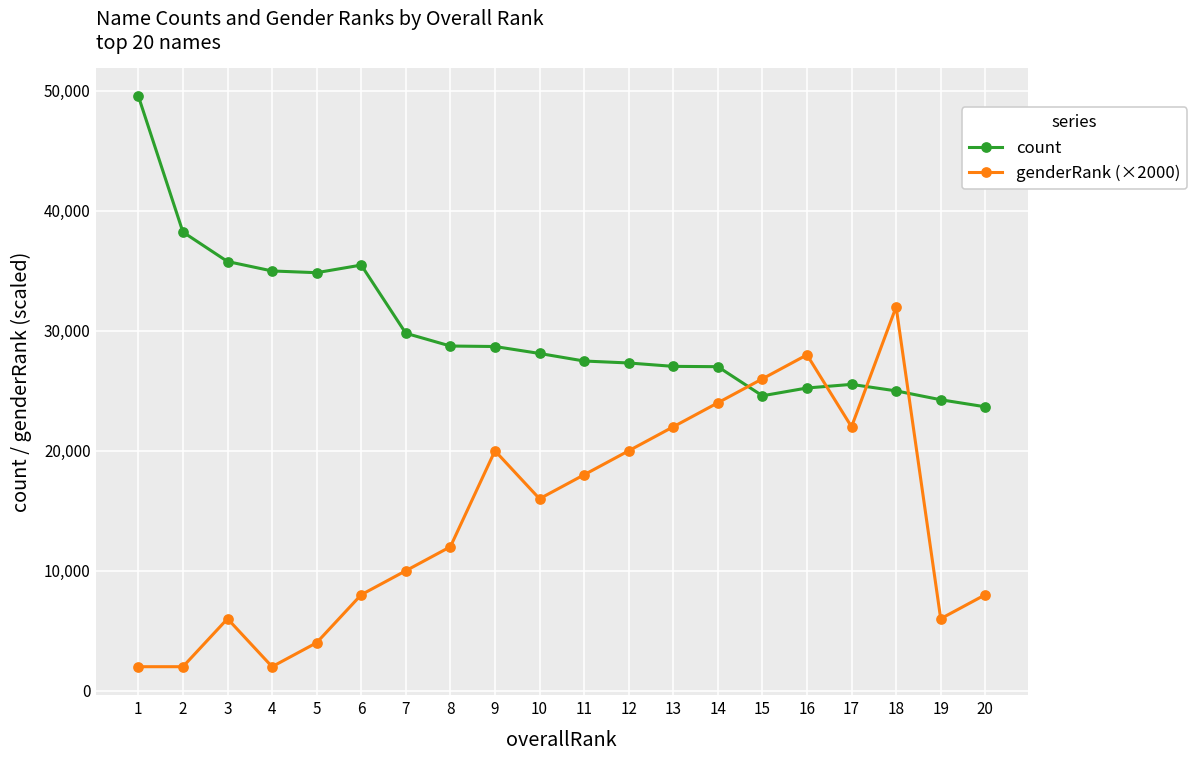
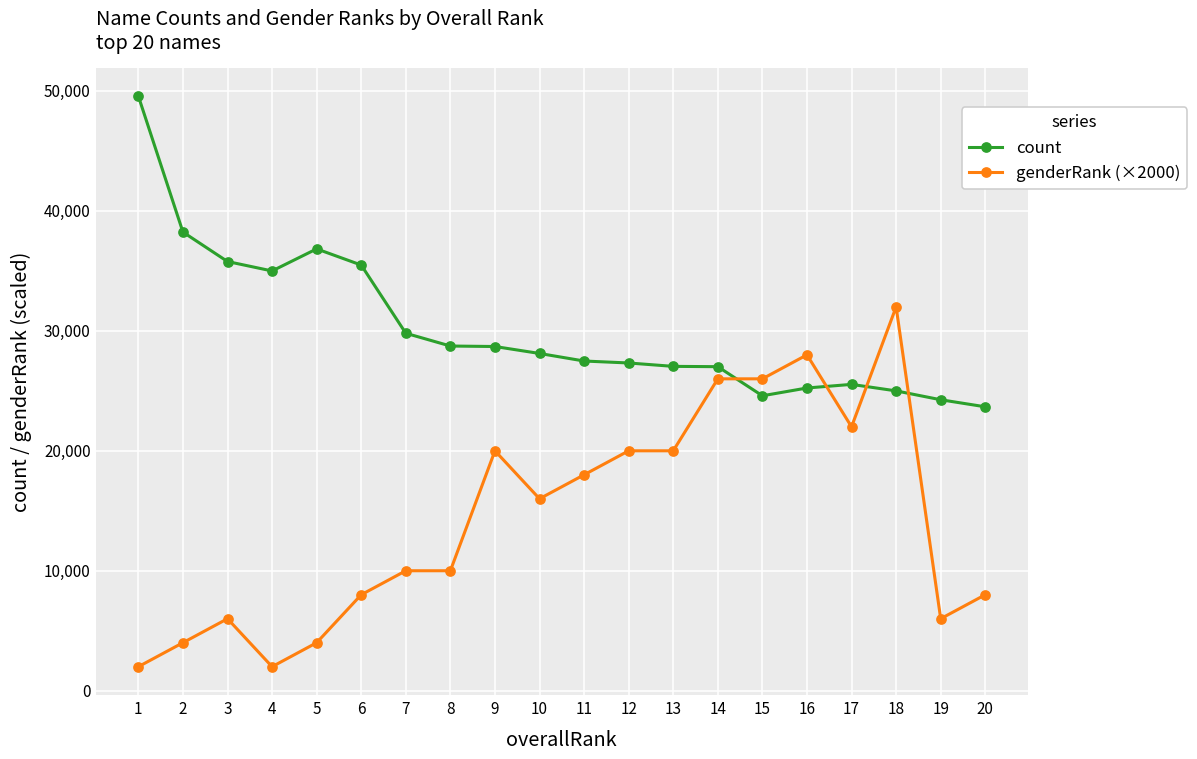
genderRank (×2000), 2: 2,000 -> 4,000
count, 5: 34,800 -> 36,800
genderRank (×2000), 8: 12,000 -> 10,000
genderRank (×2000), 13: 22,000 -> 20,000
genderRank (×2000), 14: 24,000 -> 26,000
